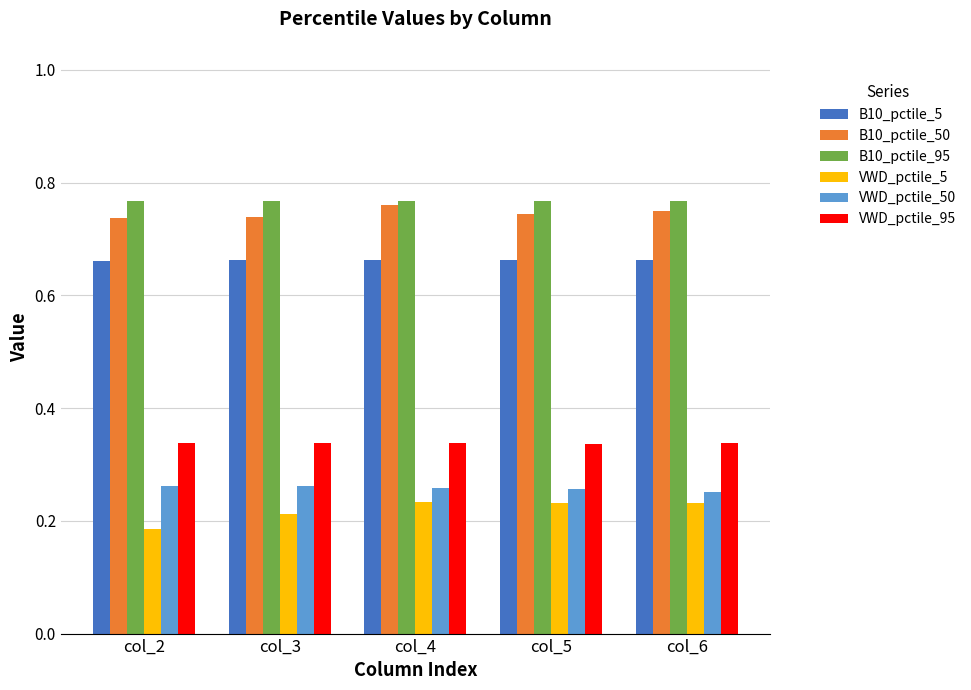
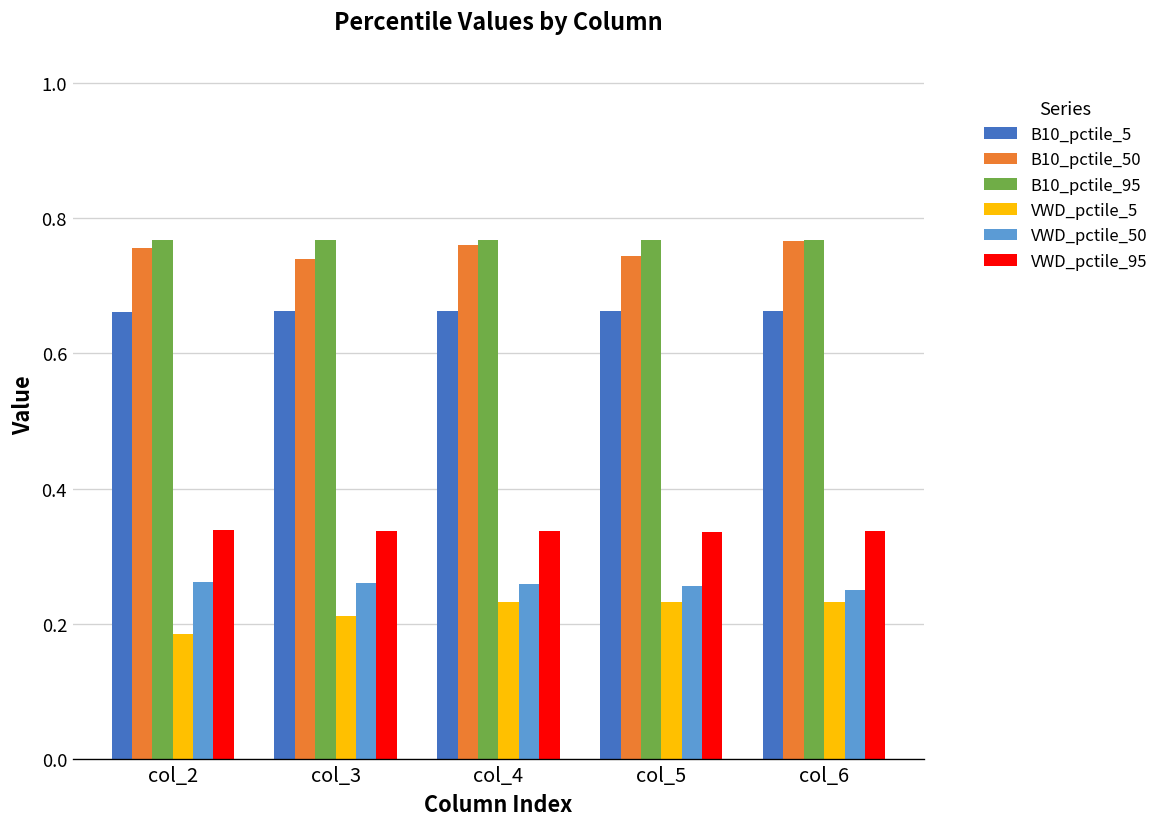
B10_pctile_50, col_2: 0.74 -> 0.76
B10_pctile_50, col_6: 0.75 -> 0.77
